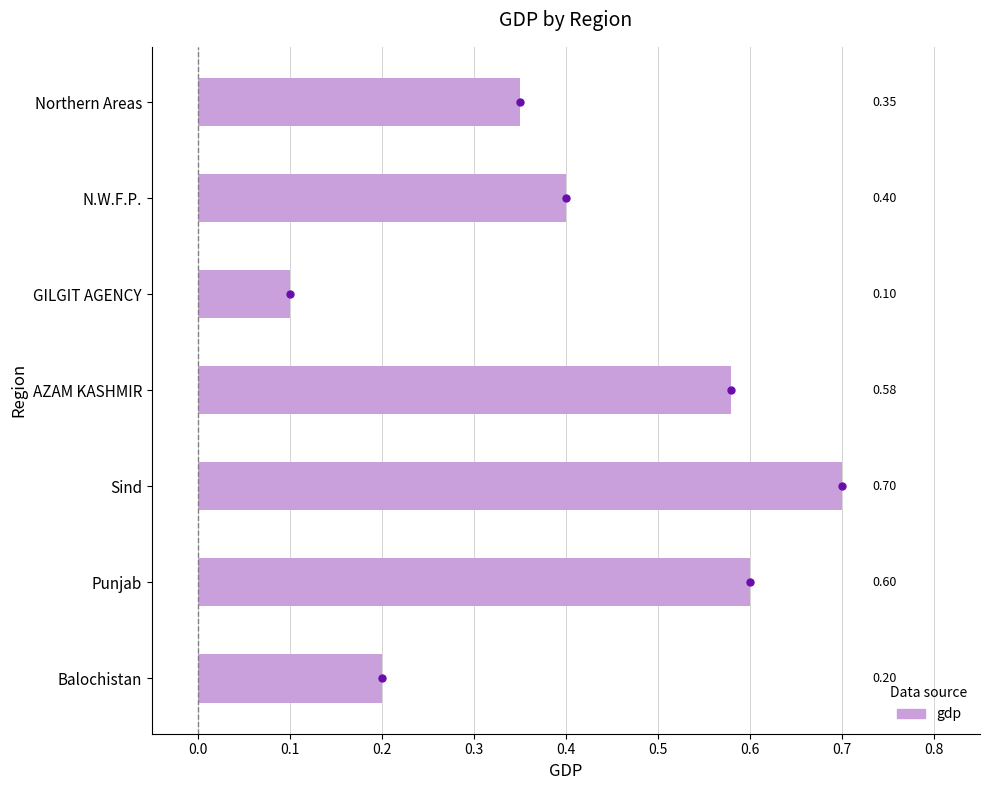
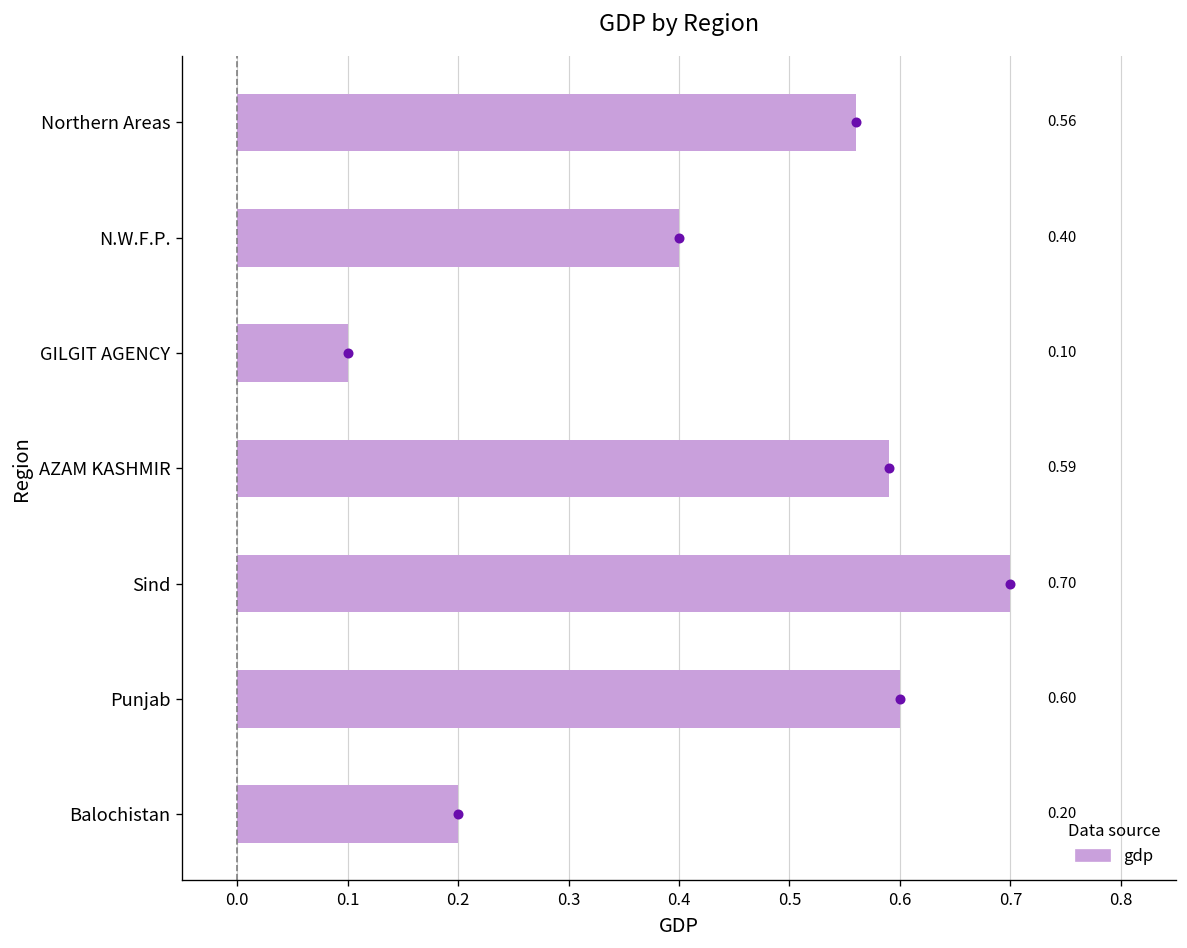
gdp, Northern Areas: 0.35 -> 0.56
gdp, AZAM KASHMIR: 0.58 -> 0.59
